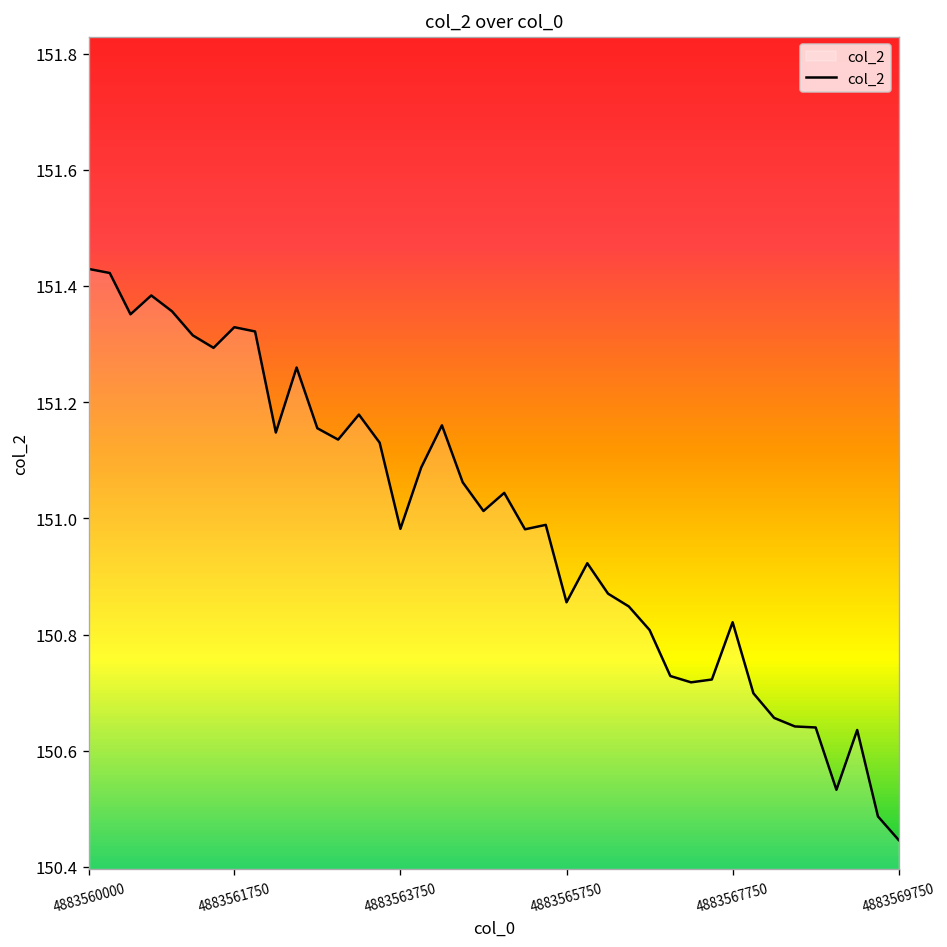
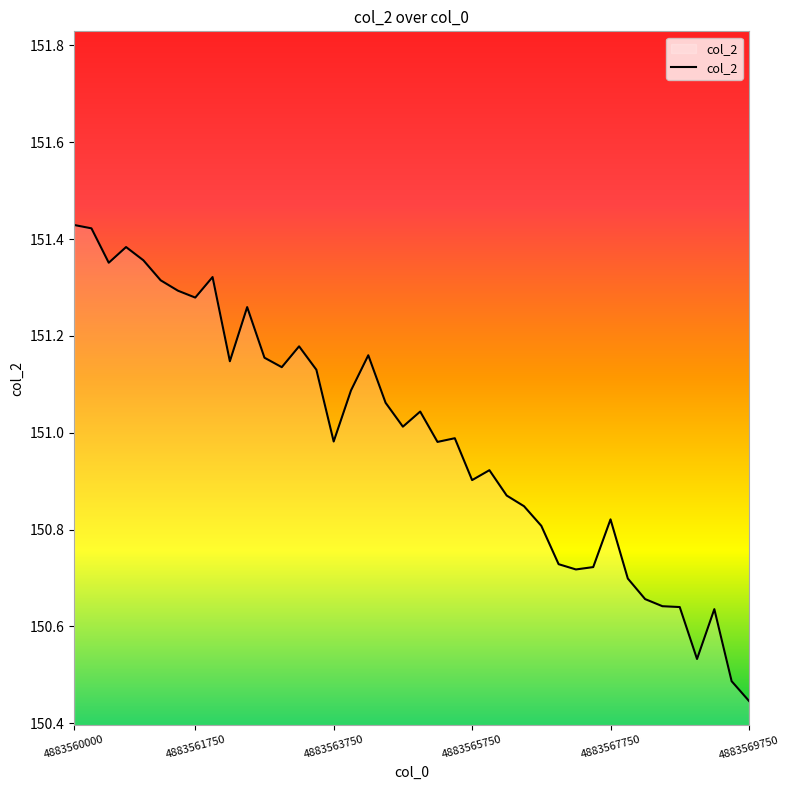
4883561750: 151.33 -> 151.28
4883565750: 150.86 -> 150.90
